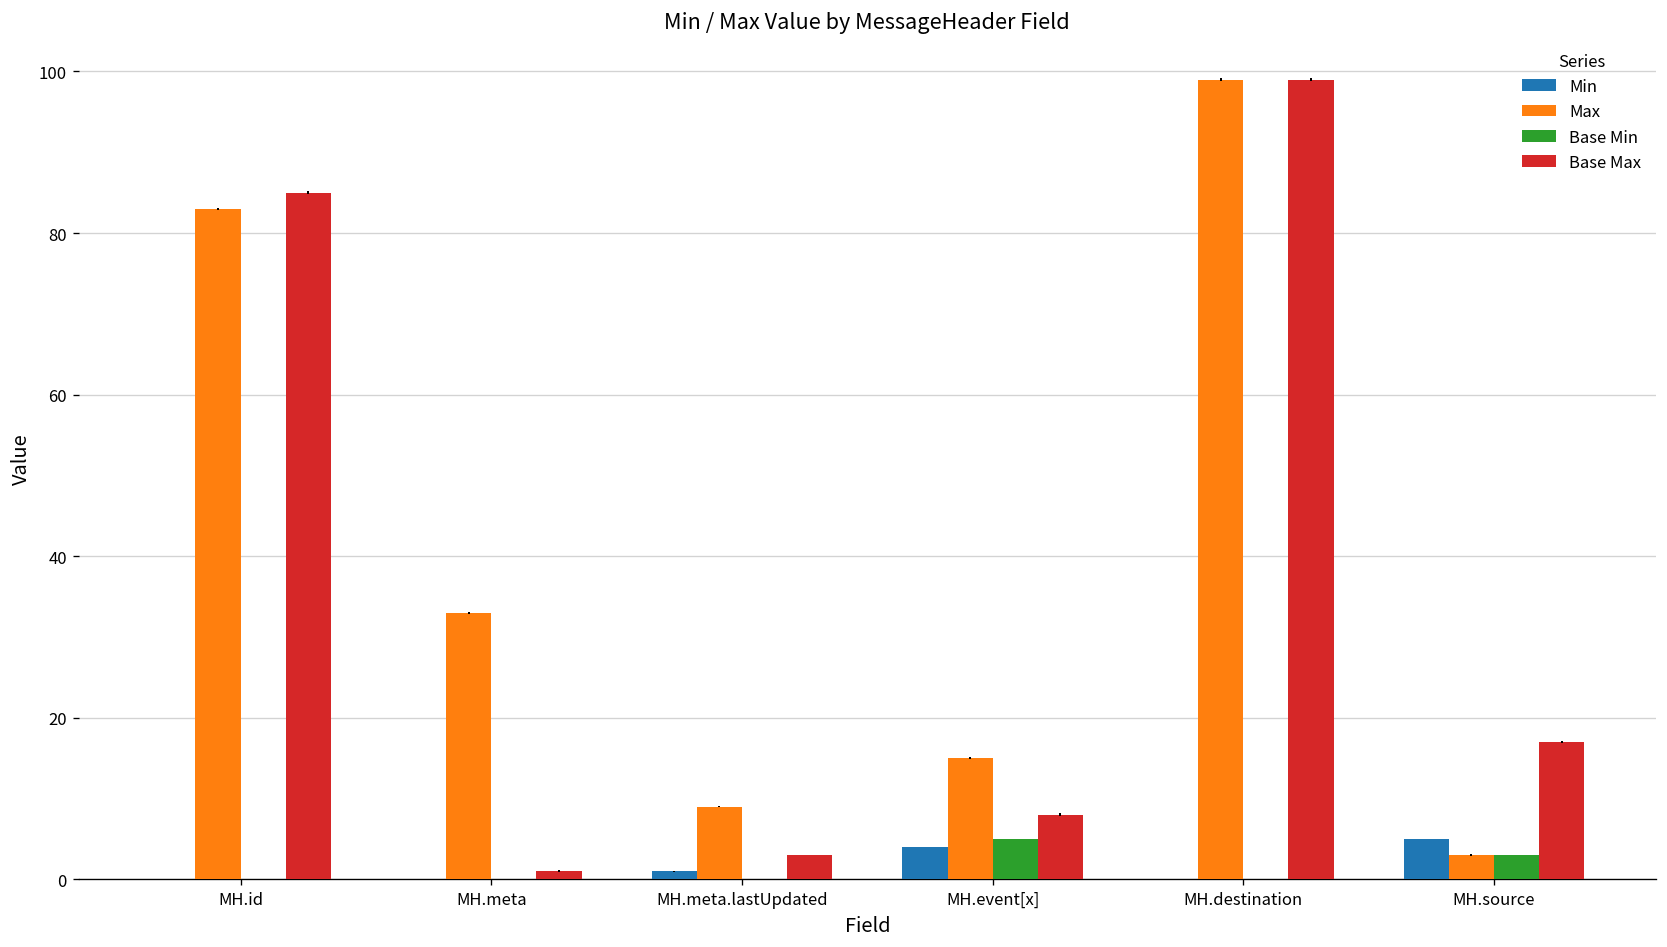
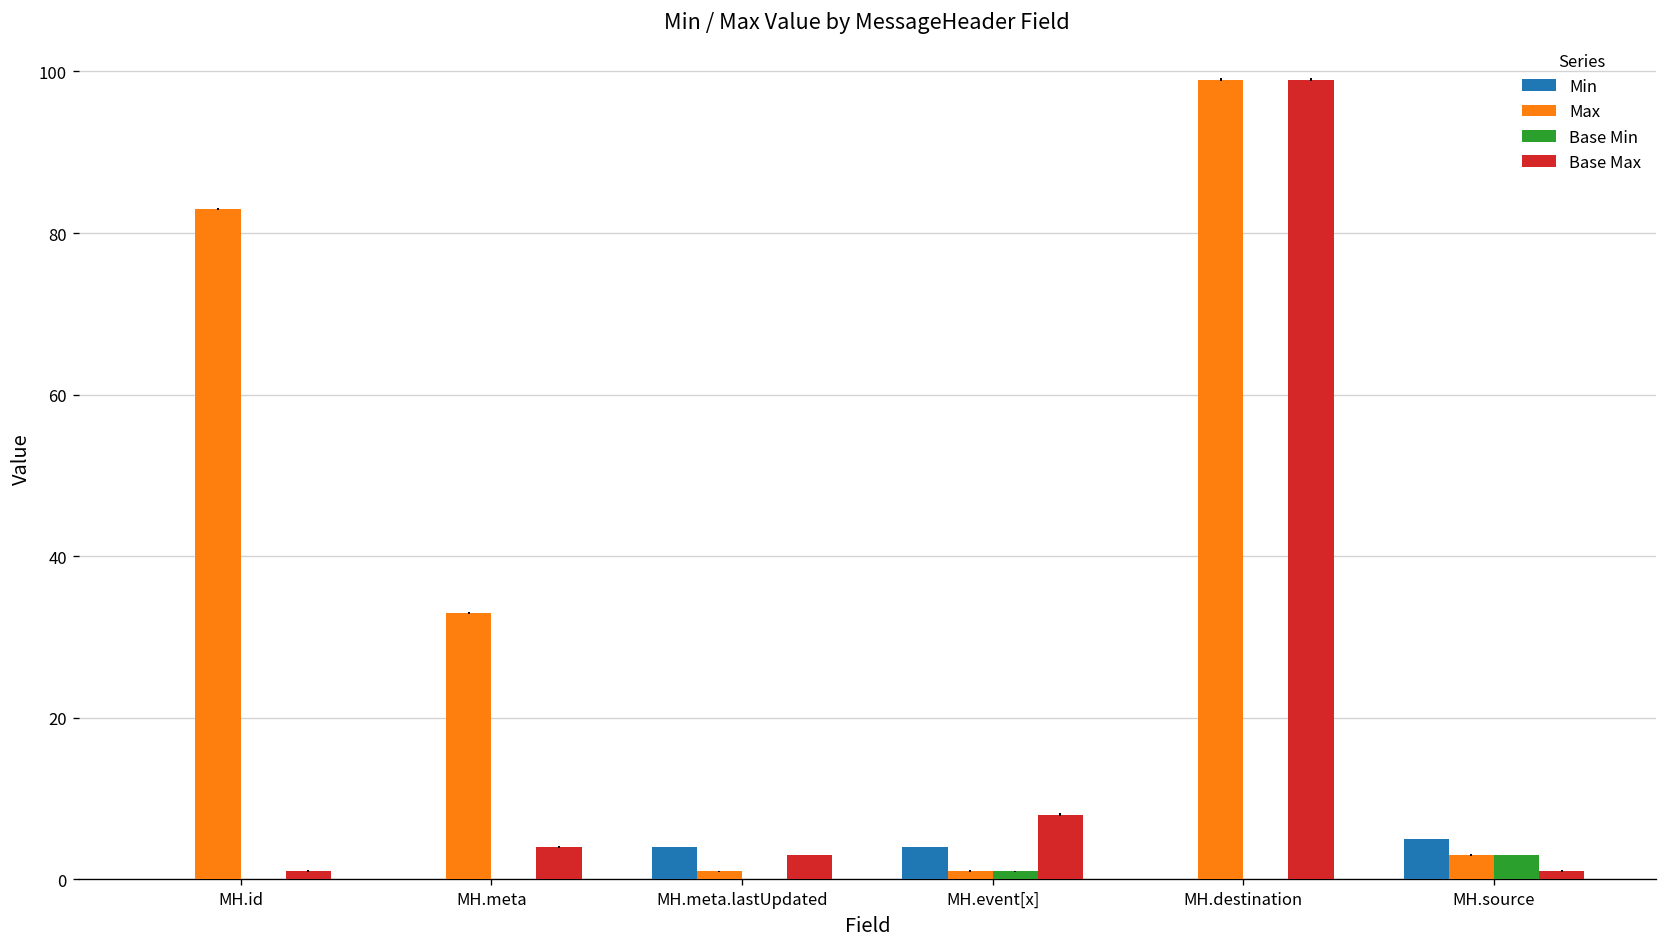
Base Max, MH.id: 85 -> 1
Base Max, MH.meta: 1 -> 4
Min, MH.meta.lastUpdated: 1 -> 4
Max, MH.meta.lastUpdated: 9 -> 1
Max, MH.event[x]: 15 -> 1
Base Min, MH.event[x]: 5 -> 1
Base Max, MH.source: 17 -> 1
